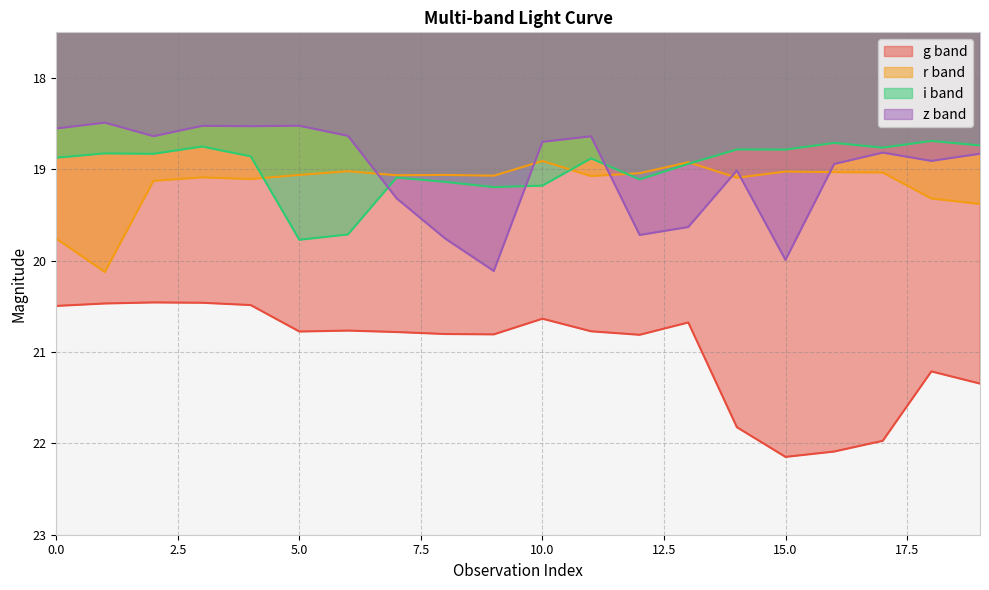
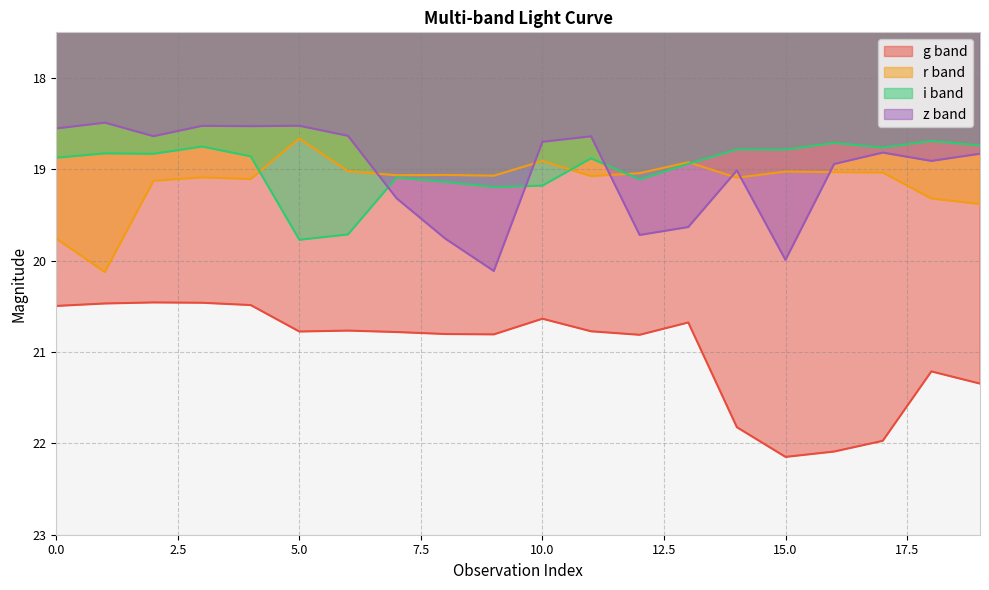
r band, 5.0: 19.1 -> 18.7
